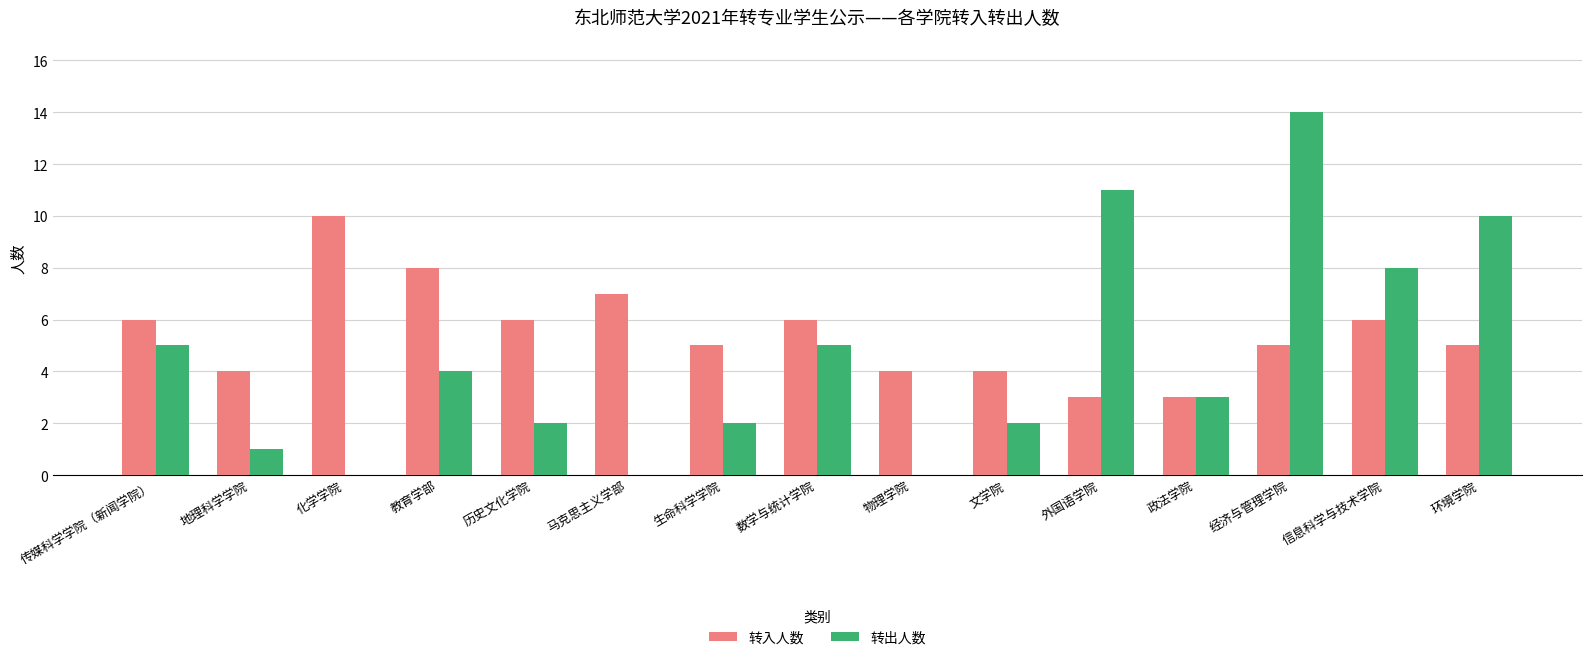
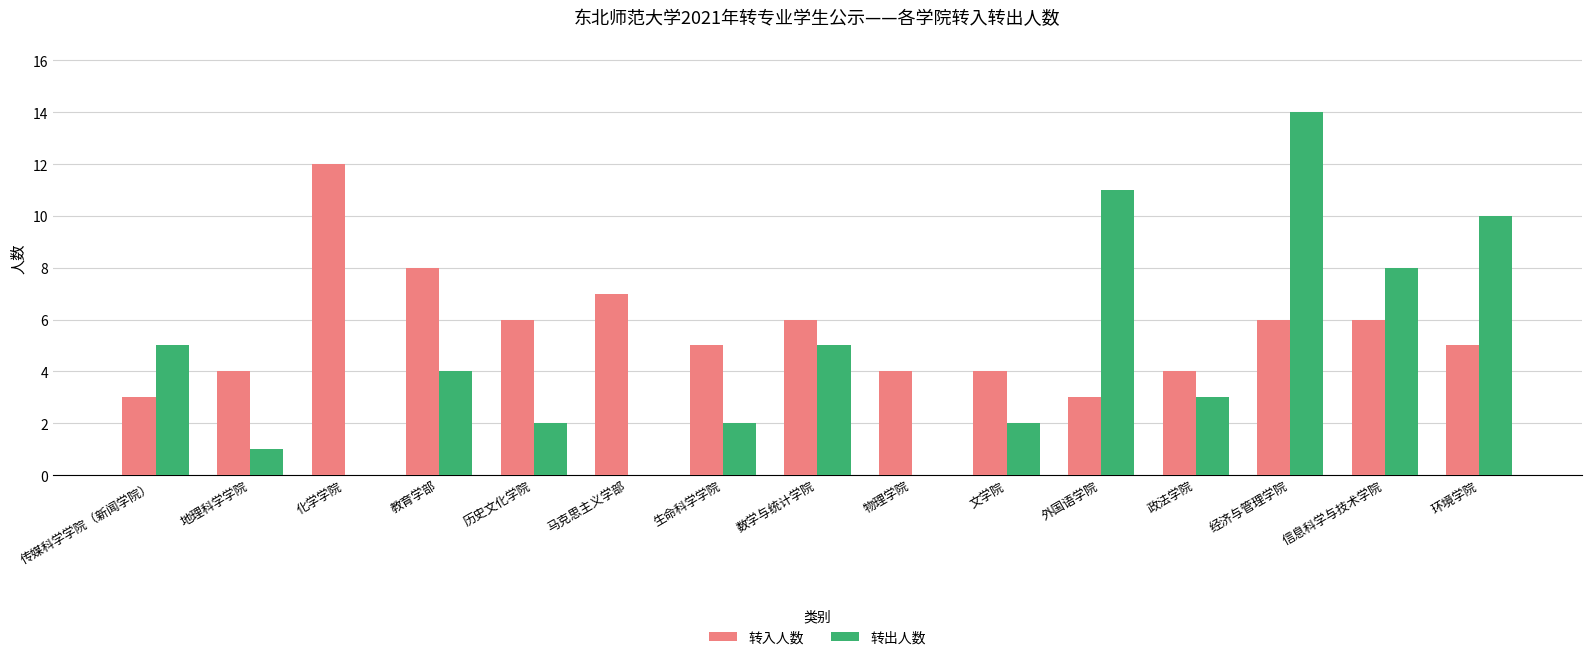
转入人数, 传媒科学学院（新闻学院）: 6 -> 3
转入人数, 化学学院: 10 -> 12
转入人数, 政法学院: 3 -> 4
转入人数, 经济与管理学院: 5 -> 6
